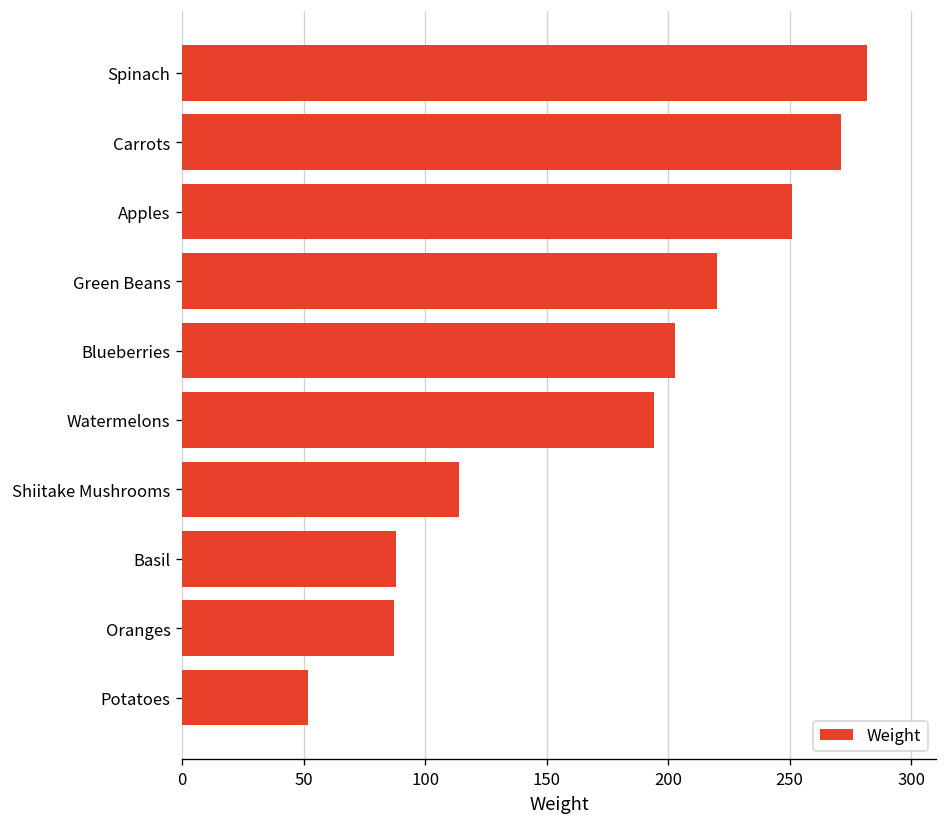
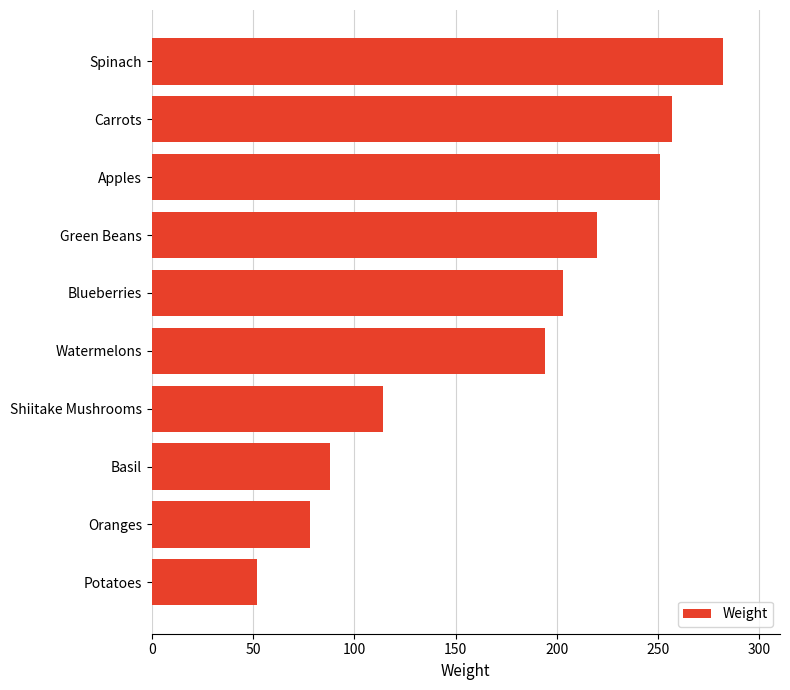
Carrots: 271 -> 257
Oranges: 87 -> 78
